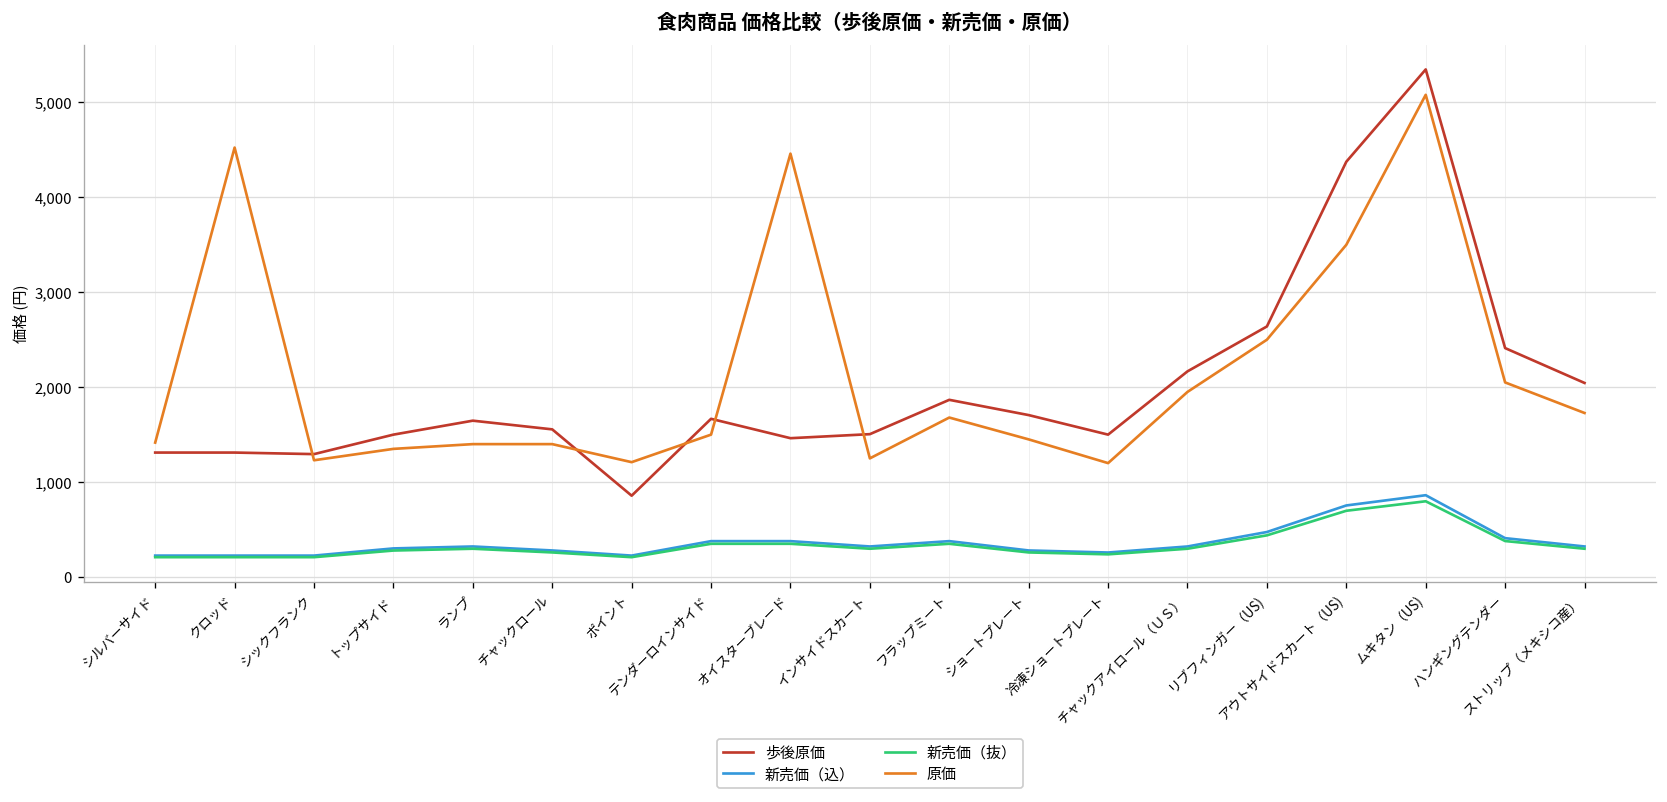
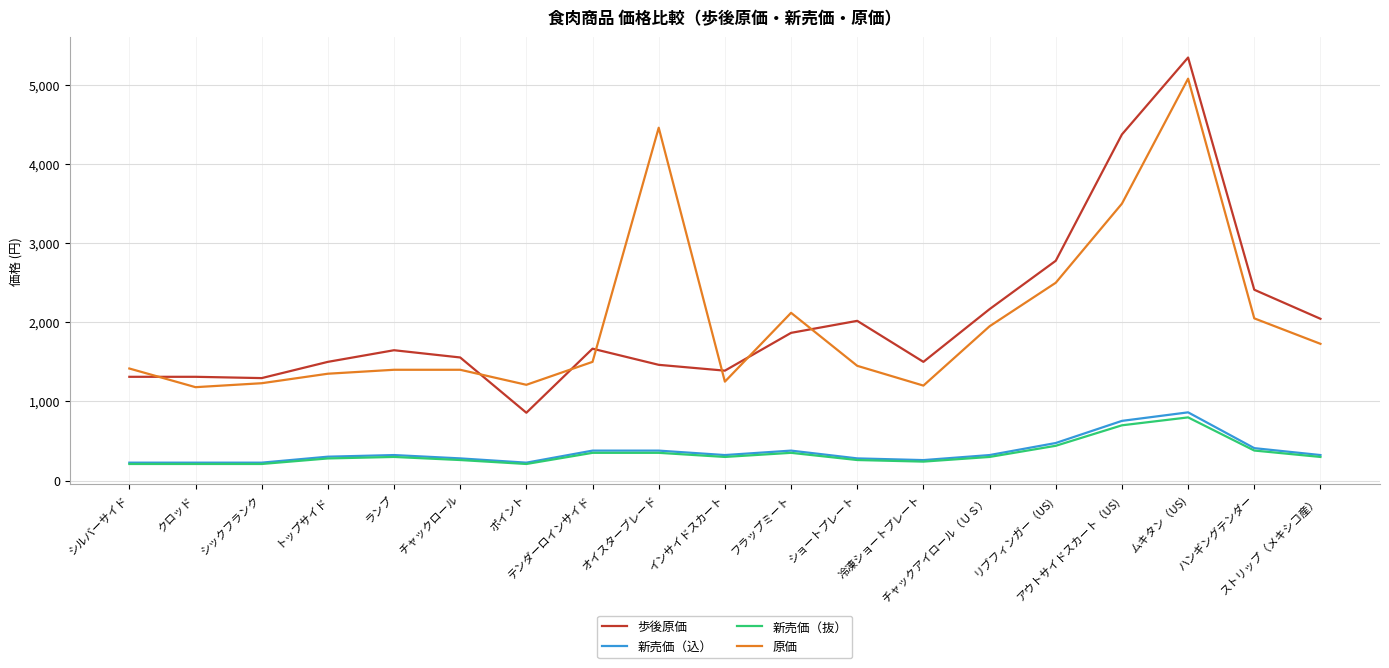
原価, クロッド: 4,500 -> 1,200
歩後原価, インサイドスカート: 1,500 -> 1,400
原価, フラップミート: 1,700 -> 2,100
歩後原価, ショートプレート: 1,700 -> 2,000
歩後原価, リブフィンガー（US): 2,600 -> 2,800
